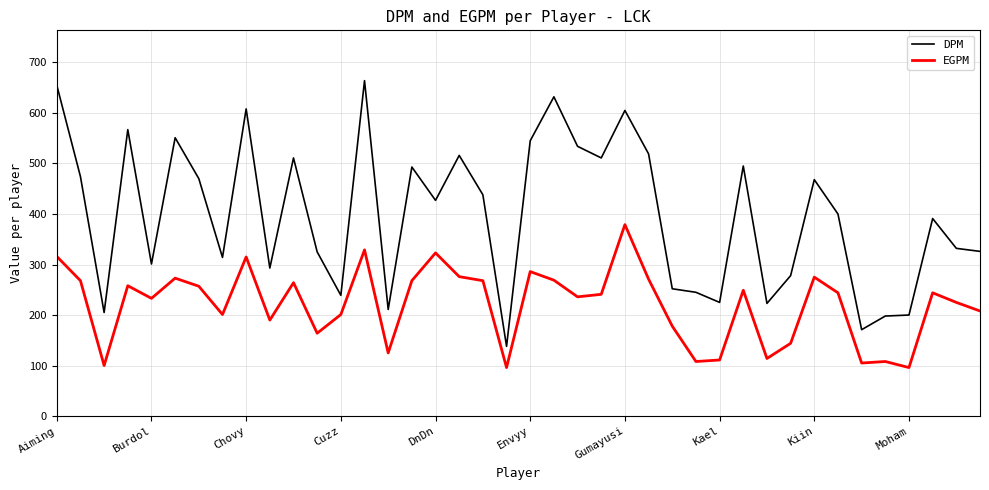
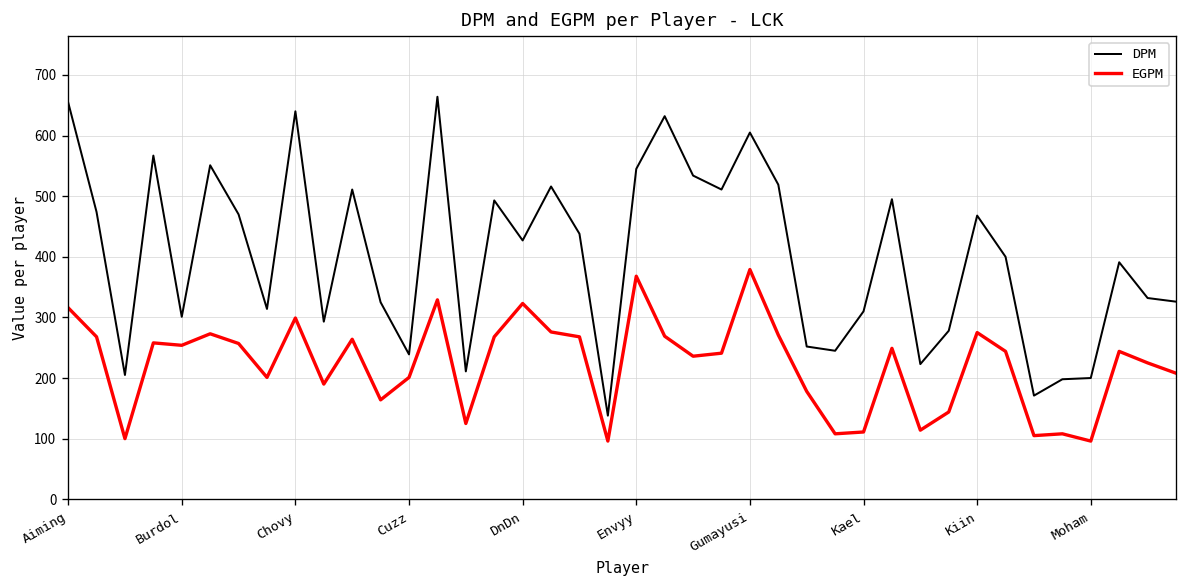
EGPM, Burdol: 230 -> 250
DPM, Chovy: 610 -> 640
EGPM, Chovy: 320 -> 300
EGPM, Envyy: 290 -> 370
DPM, Kael: 230 -> 310
